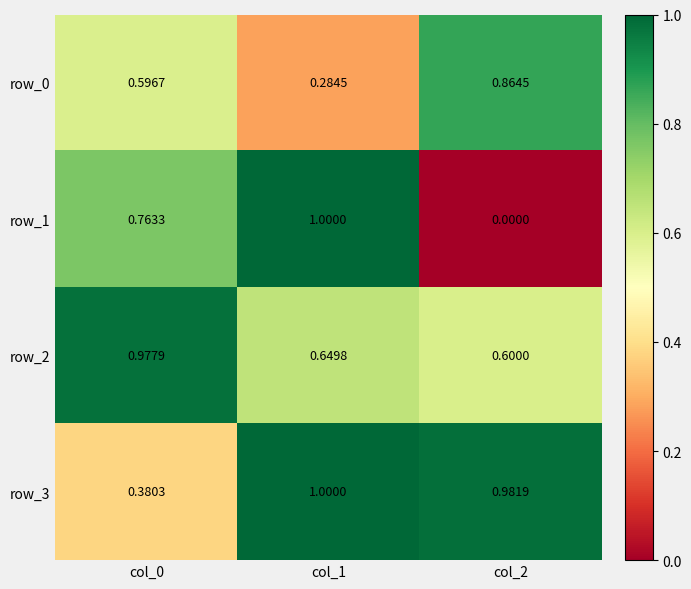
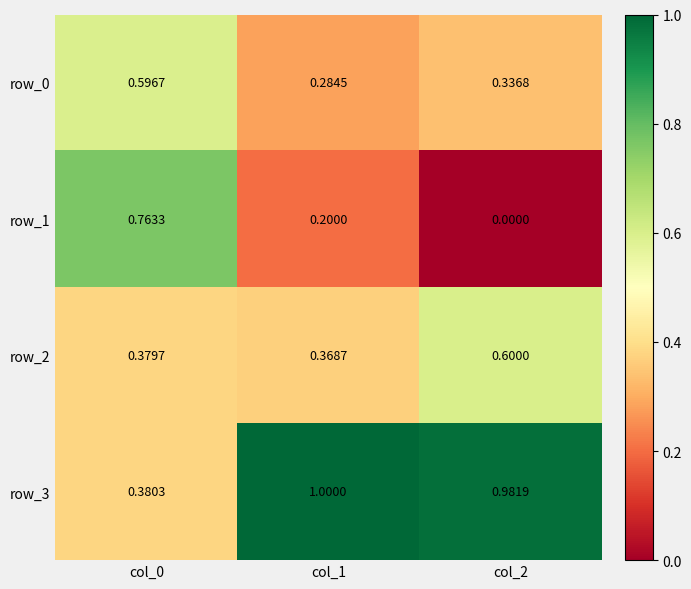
row_0, col_2: 0.8645 -> 0.3368
row_1, col_1: 1.0000 -> 0.2000
row_2, col_0: 0.9779 -> 0.3797
row_2, col_1: 0.6498 -> 0.3687
